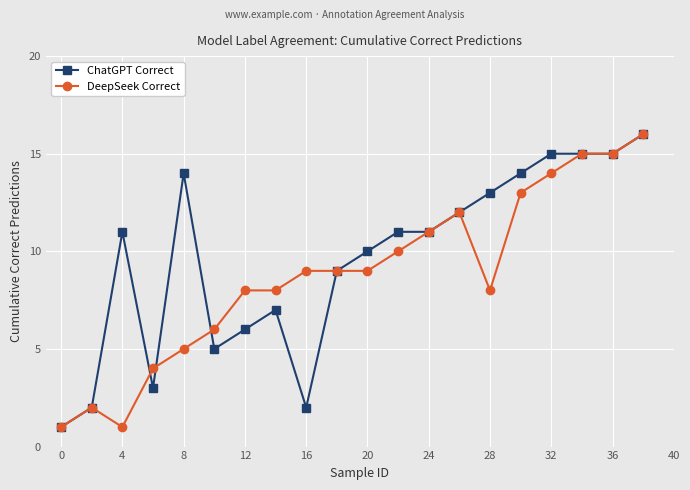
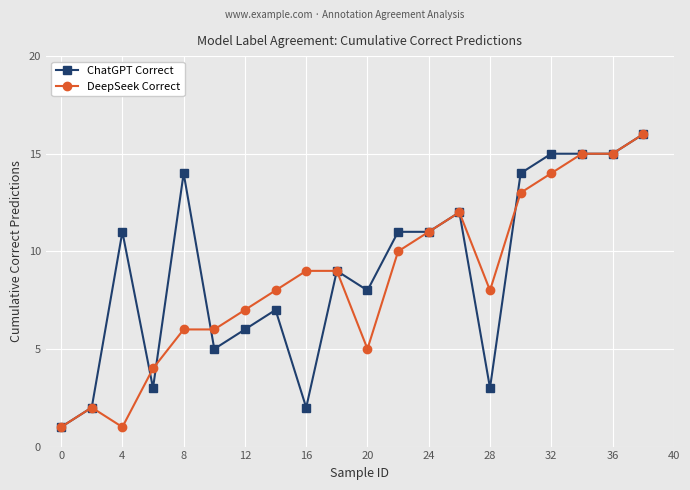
DeepSeek Correct, 8: 5 -> 6
DeepSeek Correct, 12: 8 -> 7
ChatGPT Correct, 20: 10 -> 8
DeepSeek Correct, 20: 9 -> 5
ChatGPT Correct, 28: 13 -> 3
